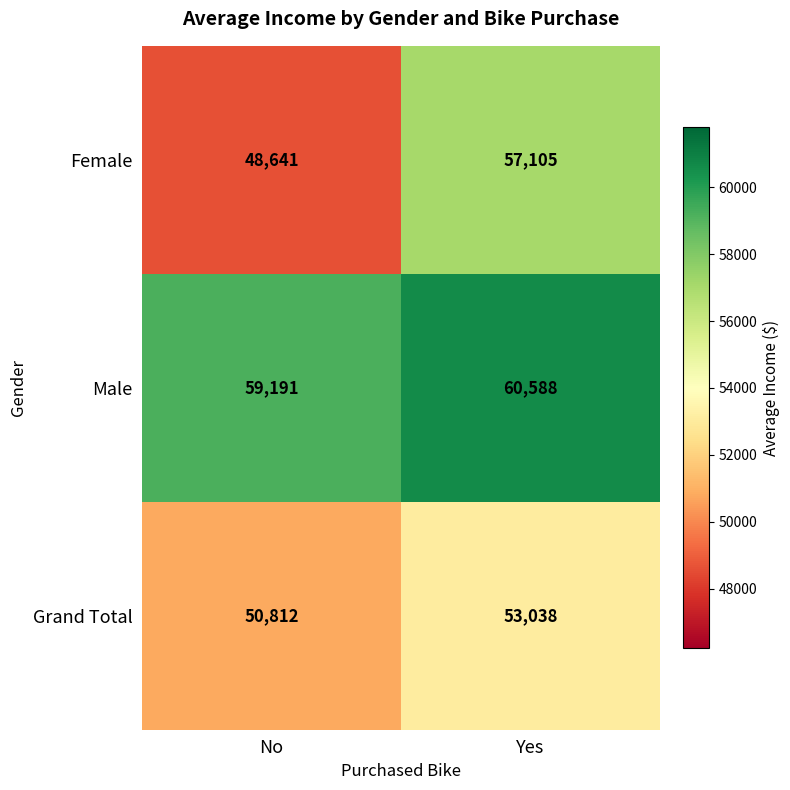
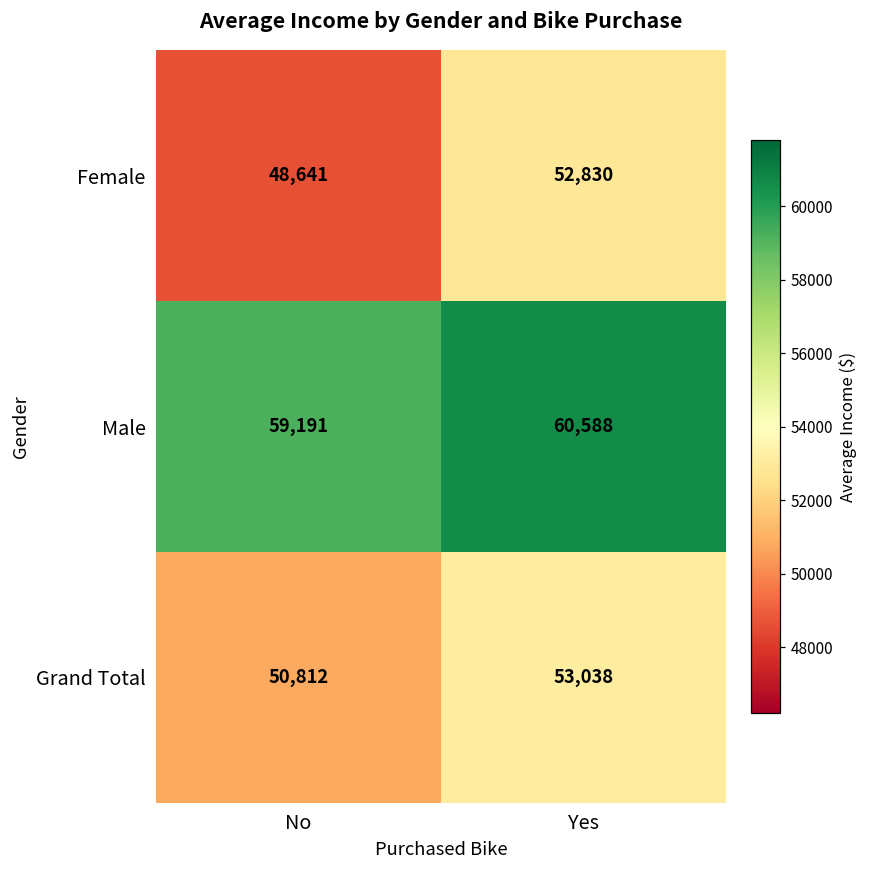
Female, Yes: 57,105 -> 52,830
